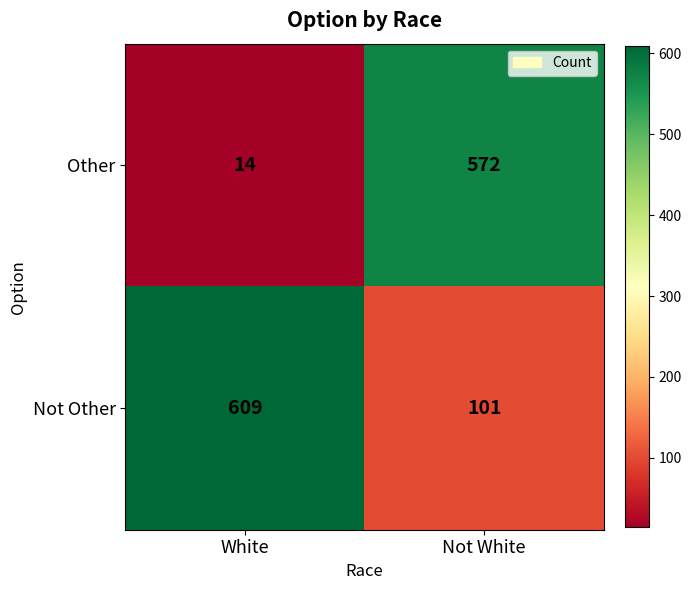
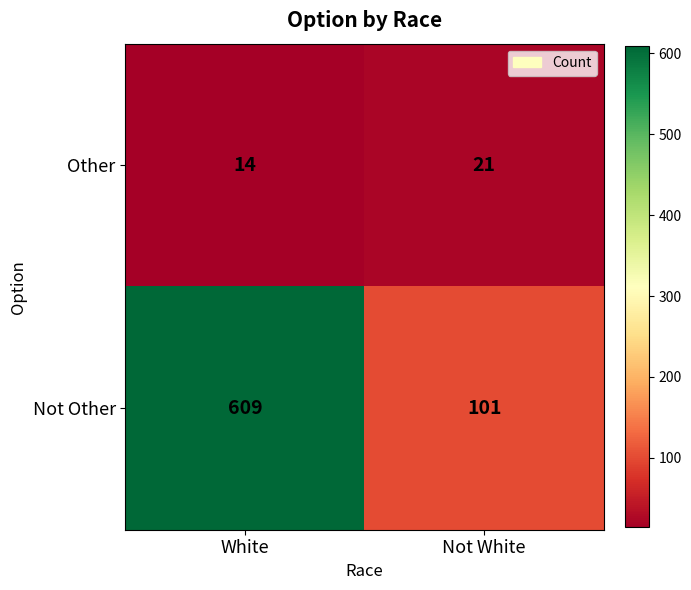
Other, Not White: 572 -> 21
